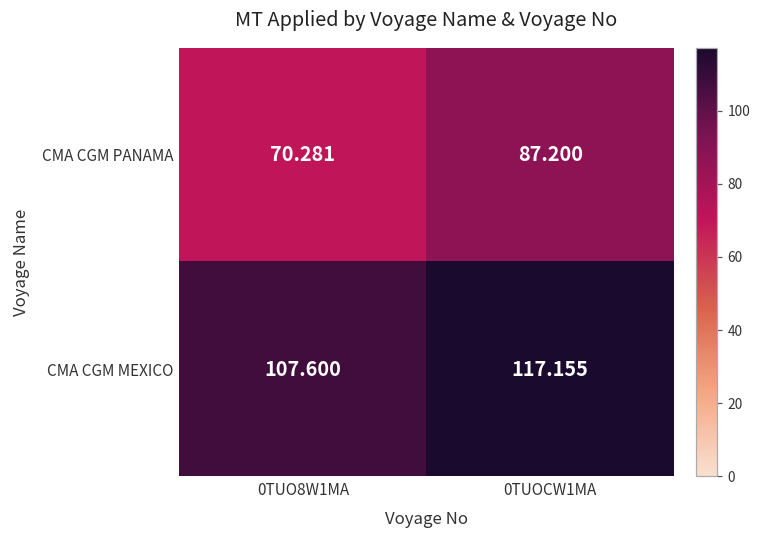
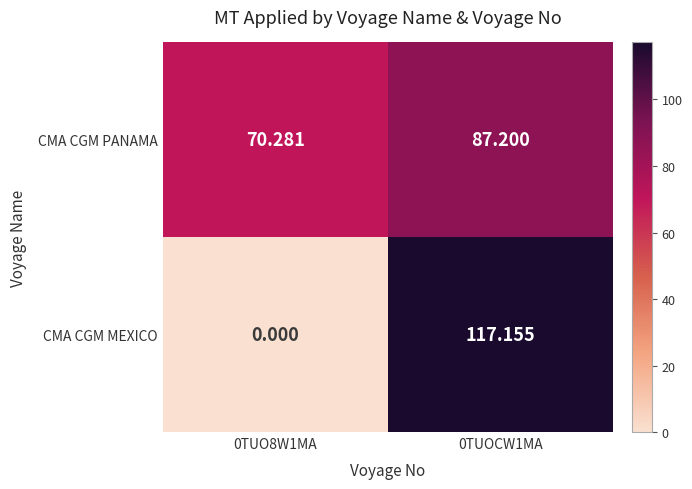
CMA CGM MEXICO, 0TUO8W1MA: 107.600 -> 0.000
